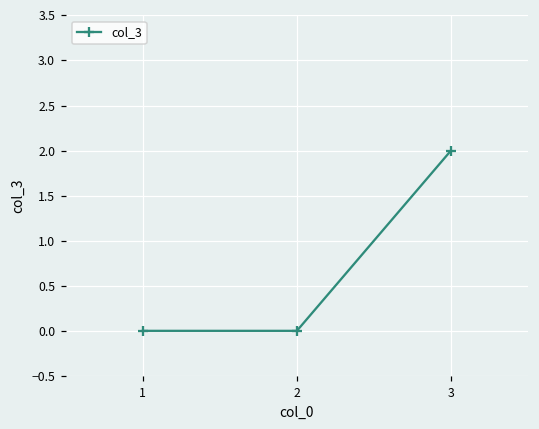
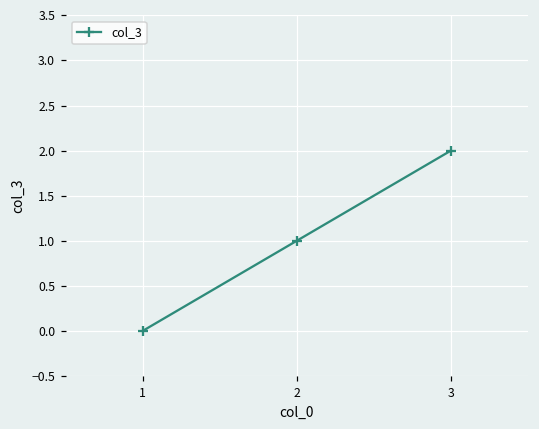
2: 0 -> 1
